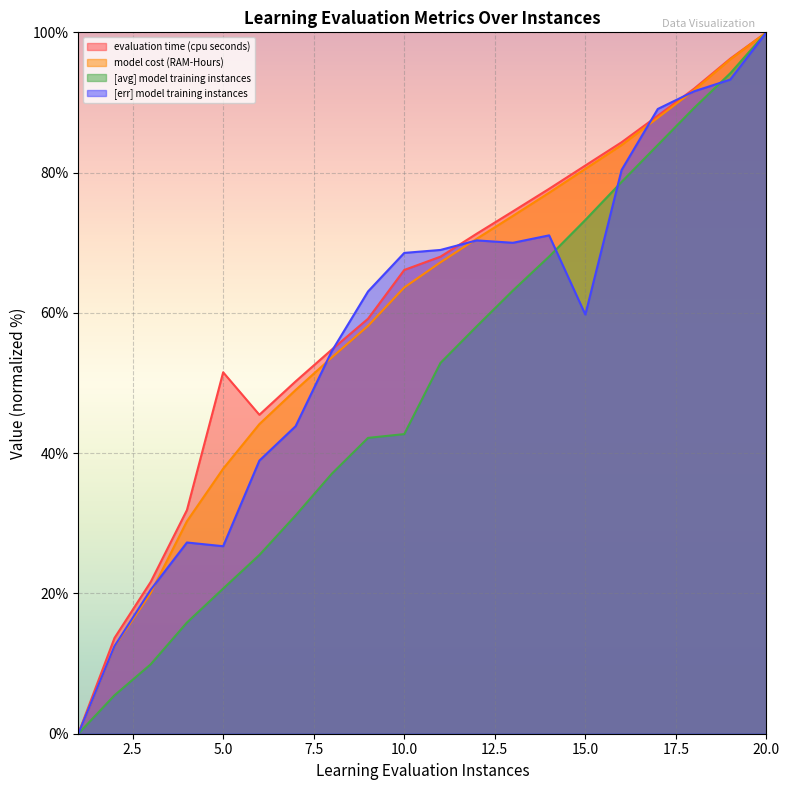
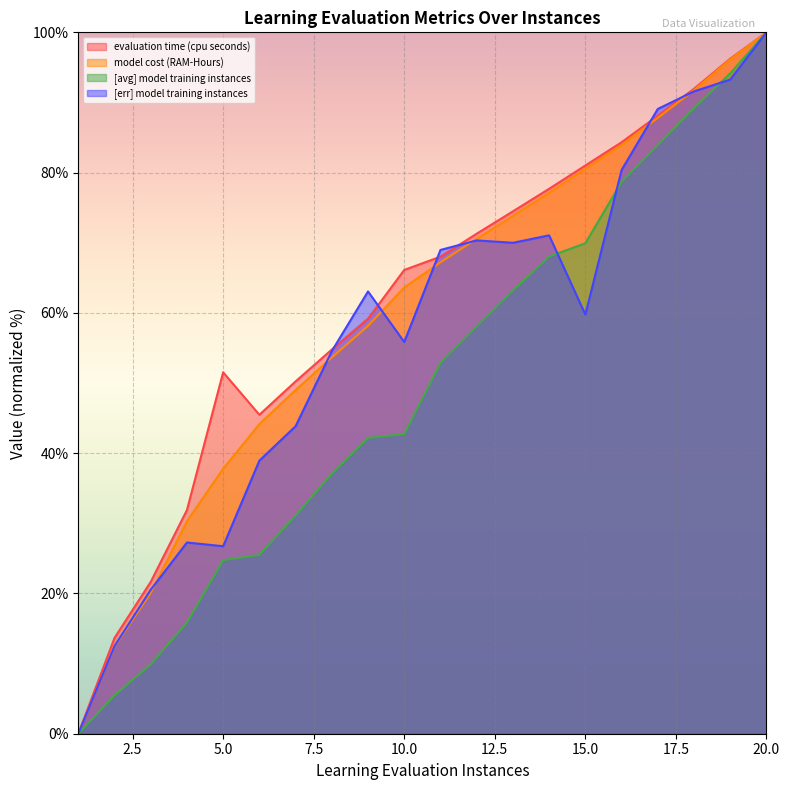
[avg] model training instances, 5.0: 21% -> 25%
[err] model training instances, 10.0: 69% -> 56%
[avg] model training instances, 15.0: 73% -> 70%
